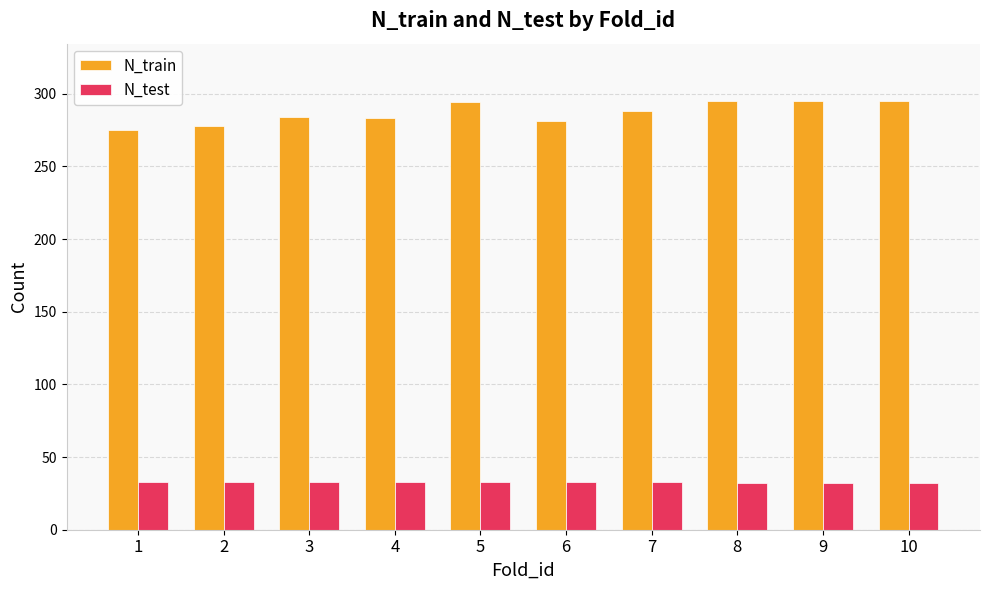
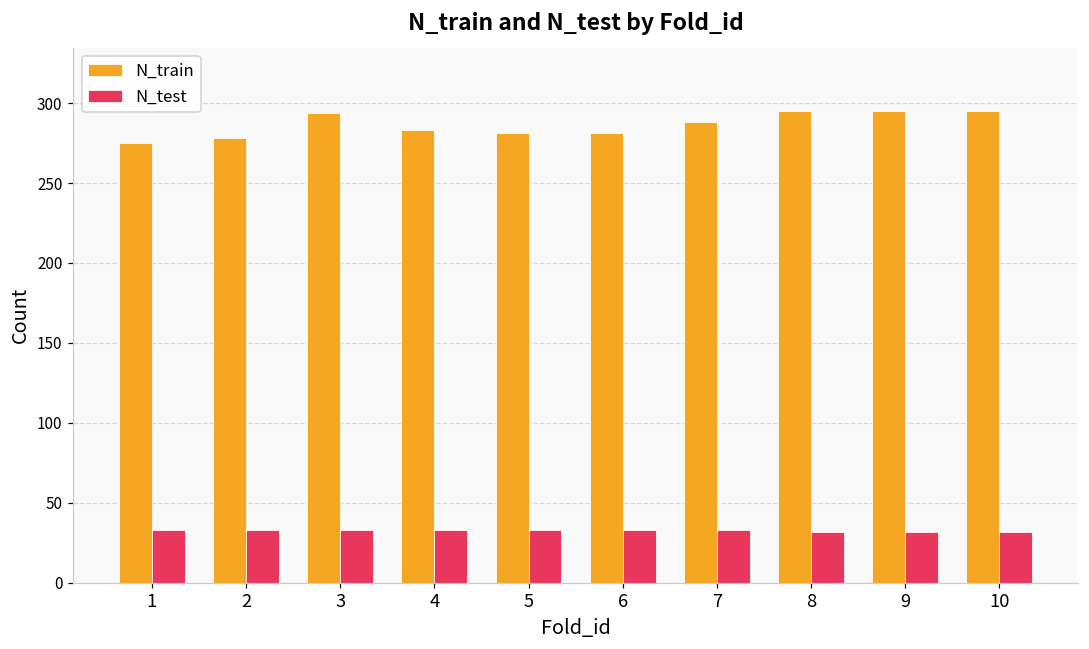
N_train, 3: 284 -> 294
N_train, 5: 294 -> 281
